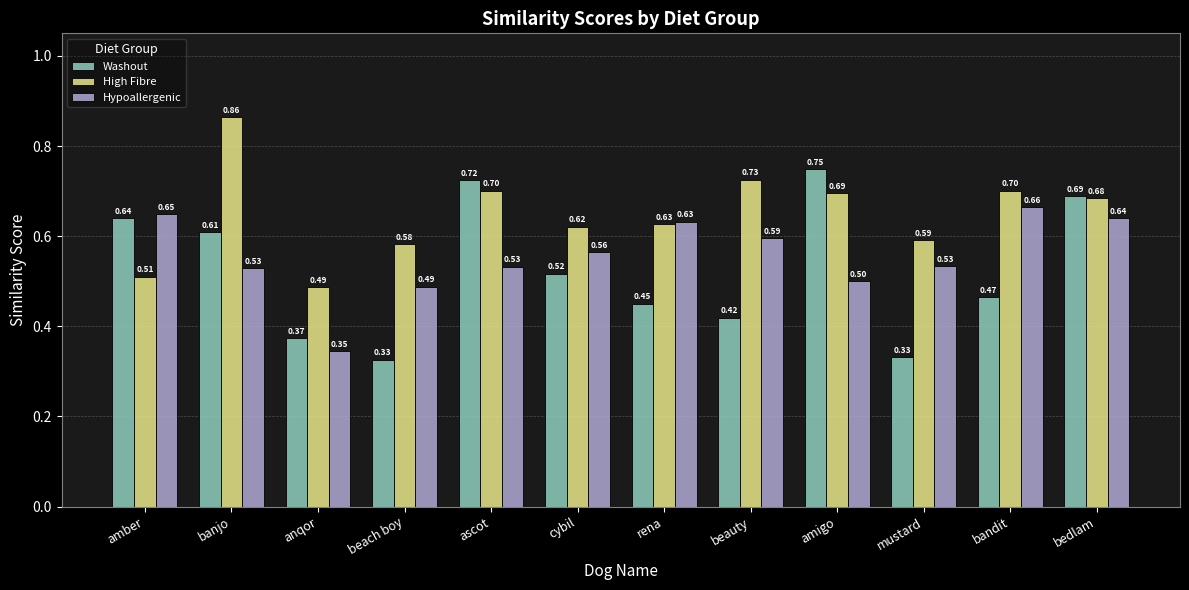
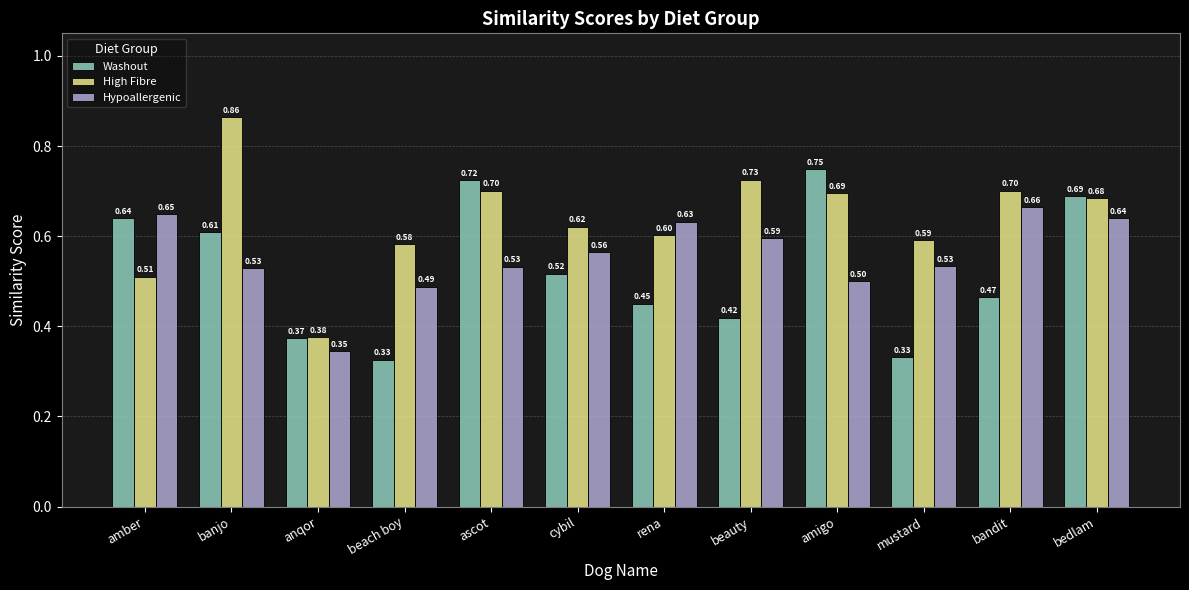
High Fibre, anqor: 0.49 -> 0.38
High Fibre, rena: 0.63 -> 0.60
